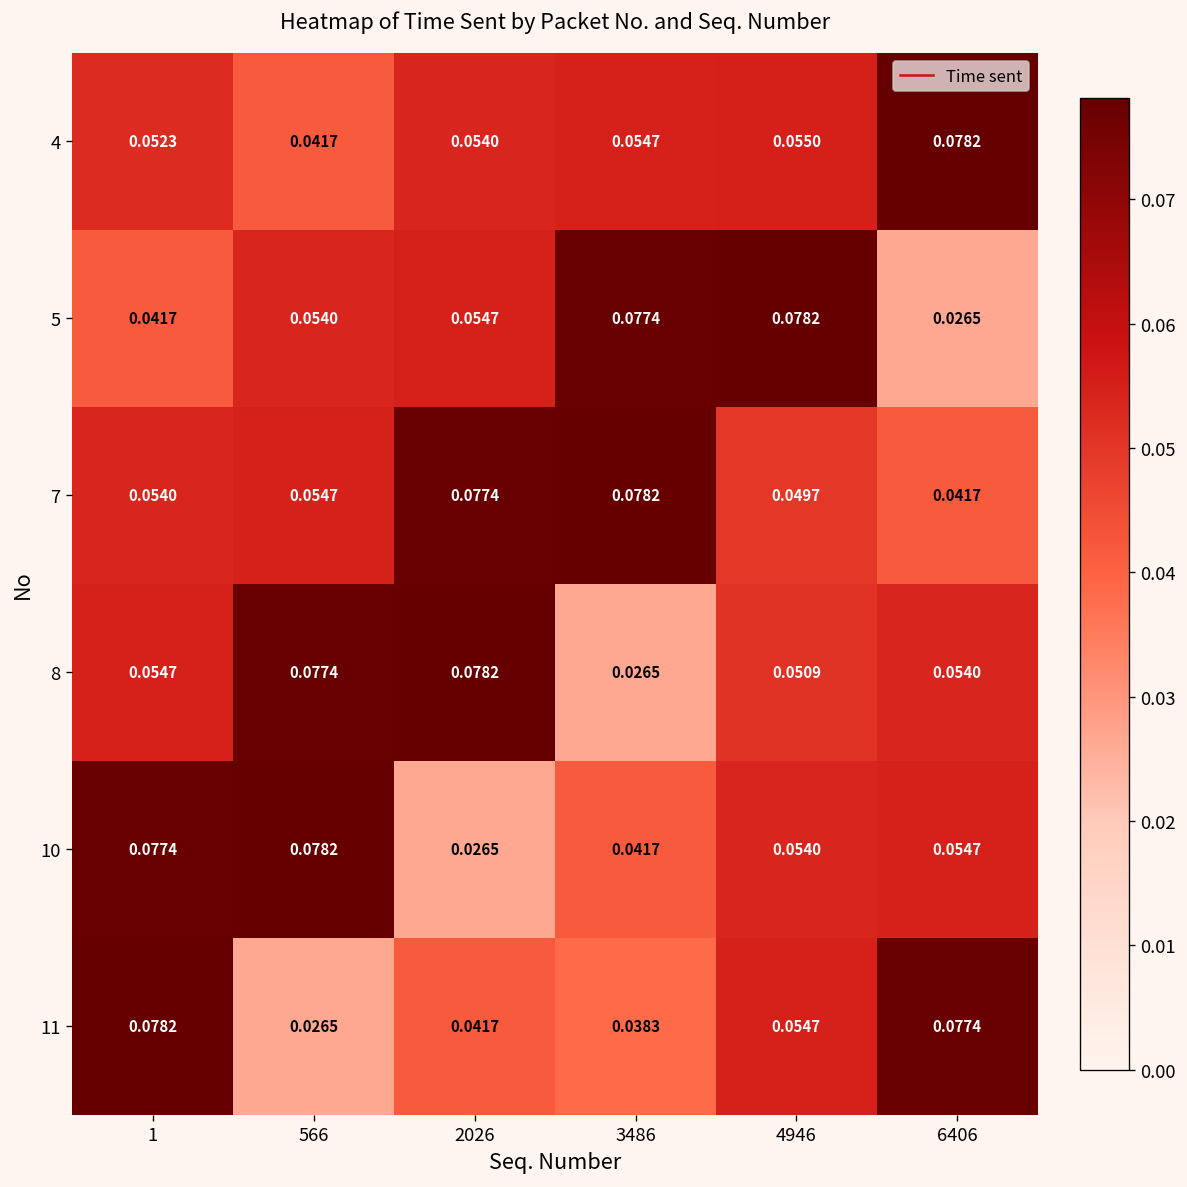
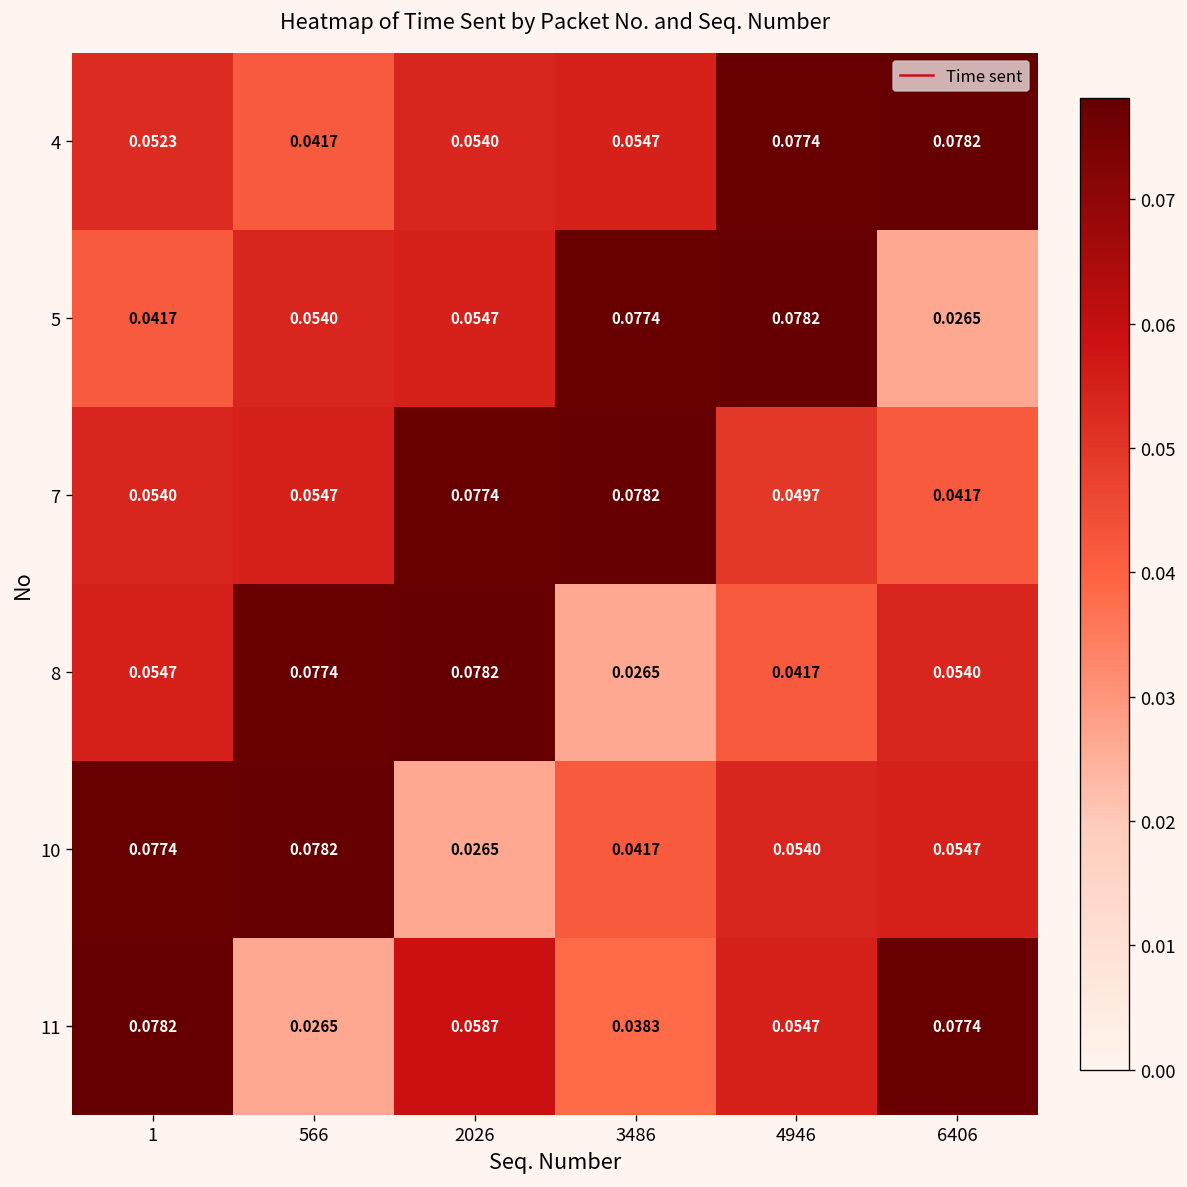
4, 4946: 0.0550 -> 0.0774
8, 4946: 0.0509 -> 0.0417
11, 2026: 0.0417 -> 0.0587
